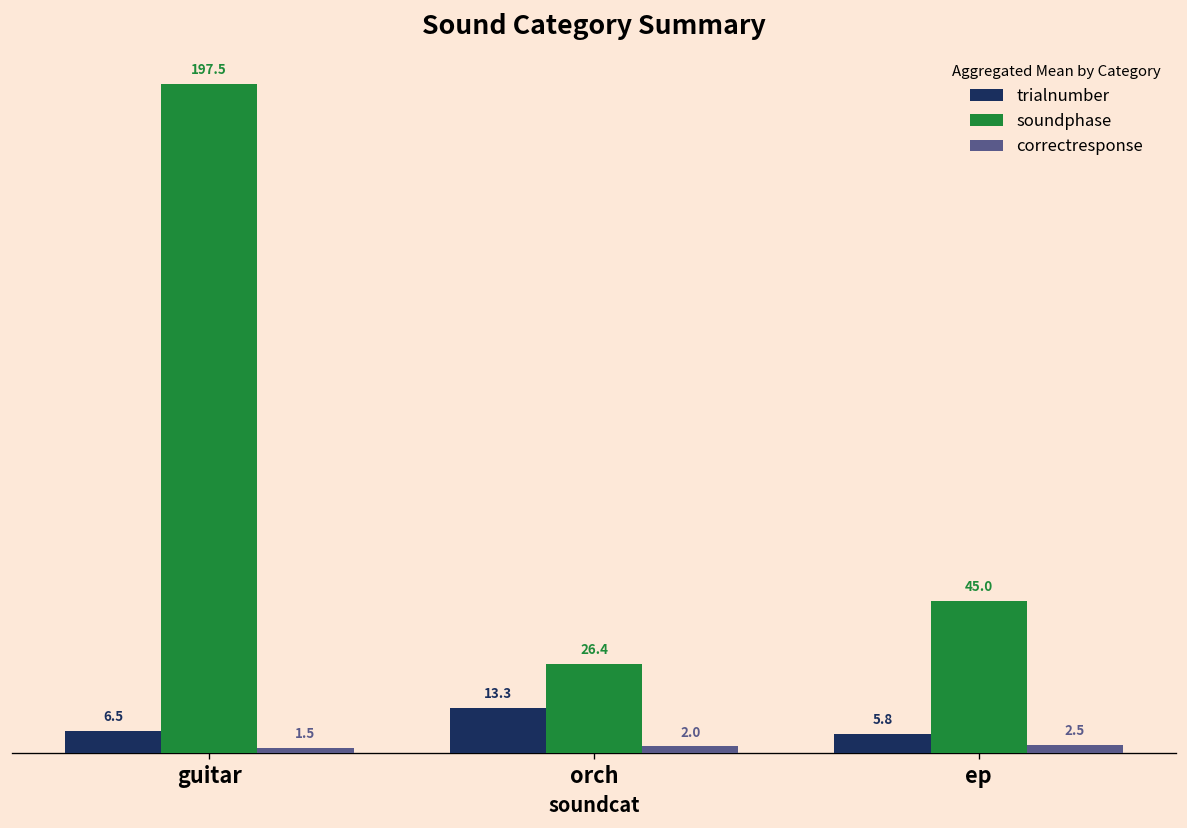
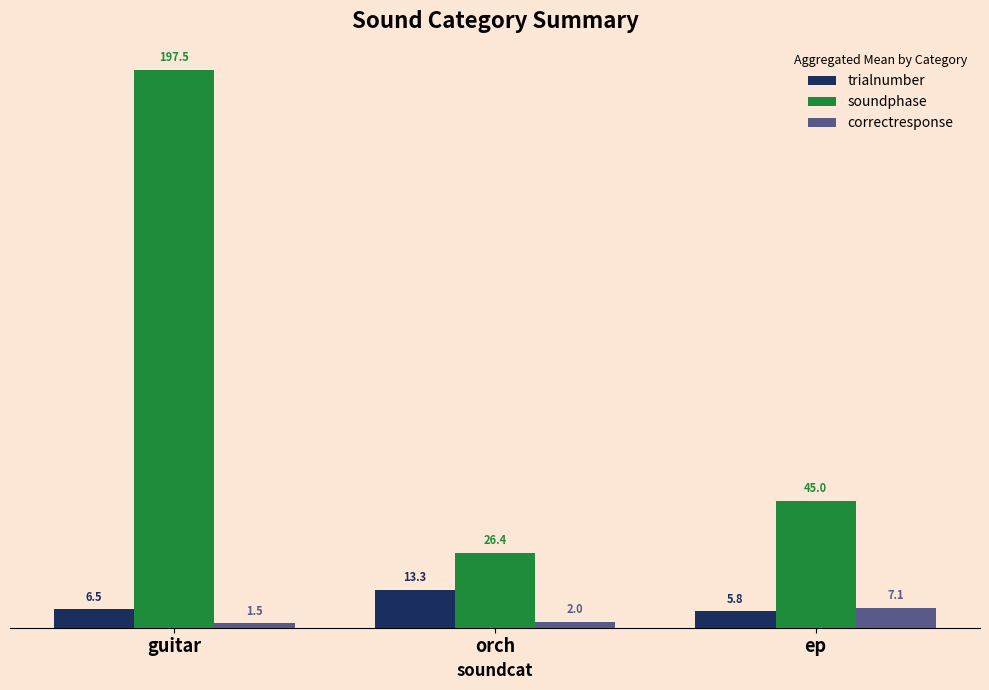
correctresponse, ep: 2.5 -> 7.1
